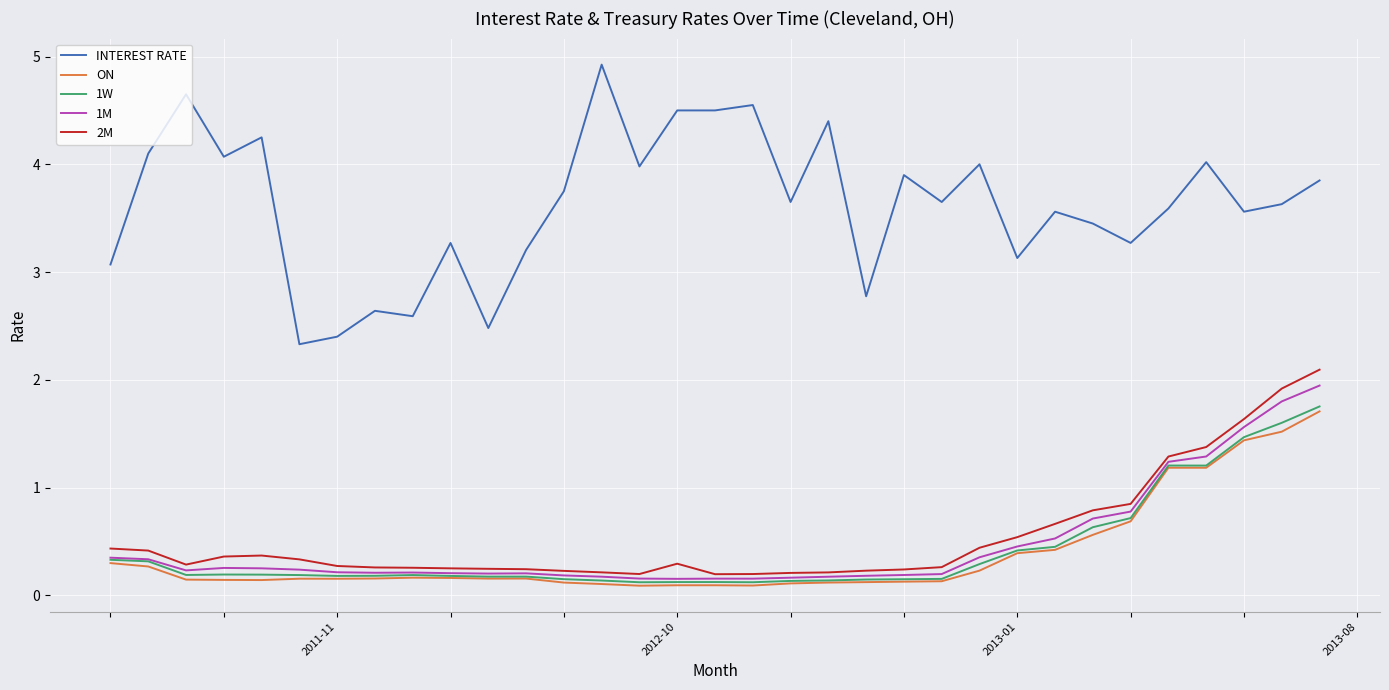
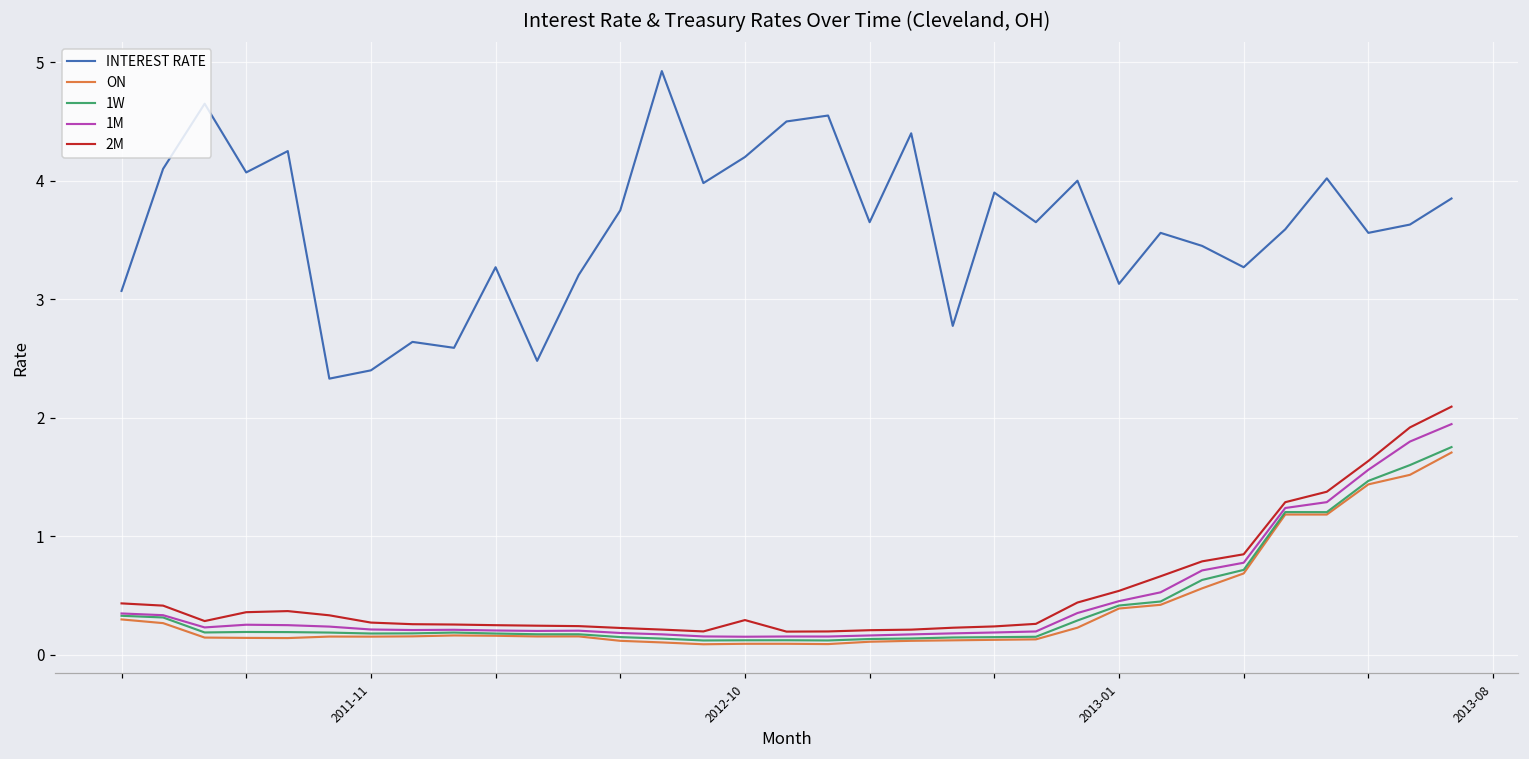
INTEREST RATE, 2012-10: 4.5 -> 4.2
